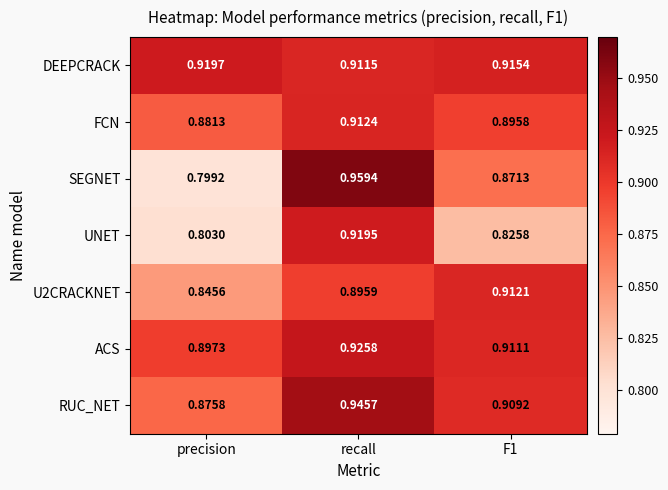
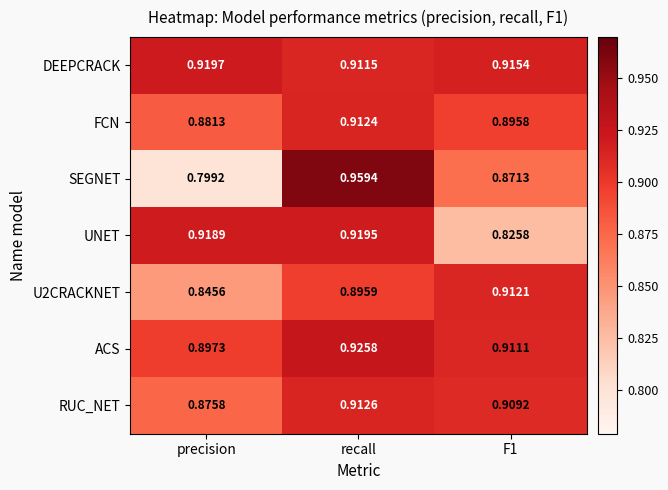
UNET, precision: 0.8030 -> 0.9189
RUC_NET, recall: 0.9457 -> 0.9126
